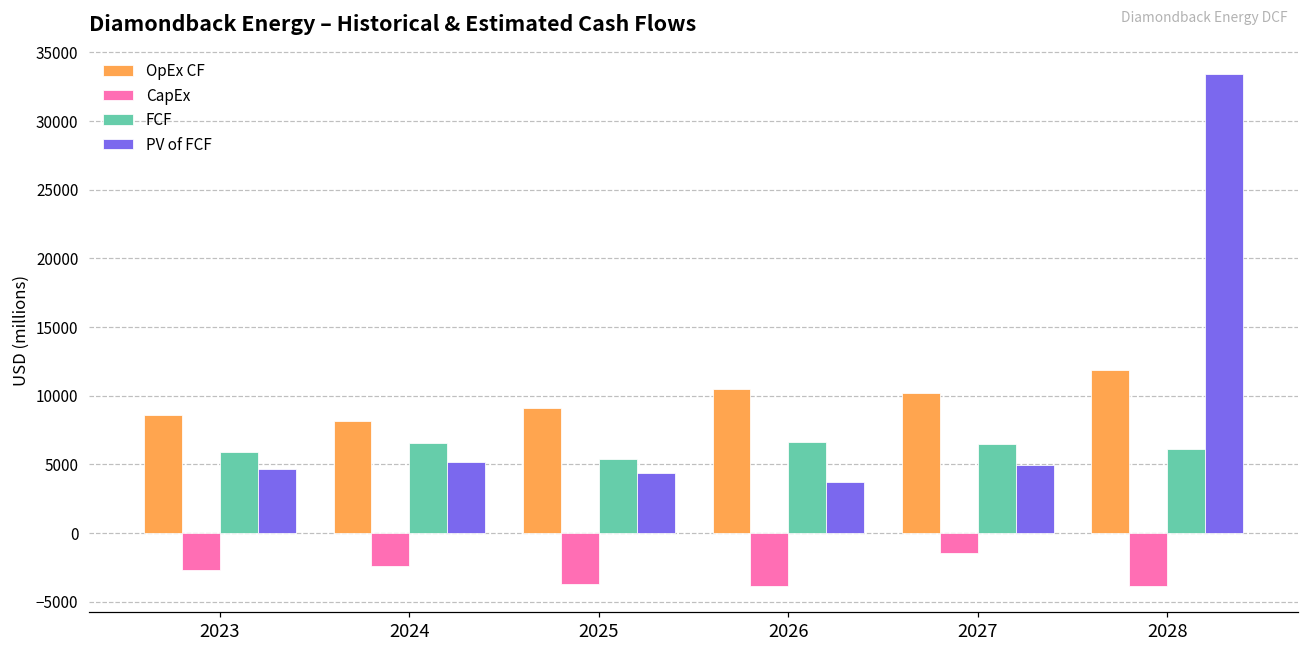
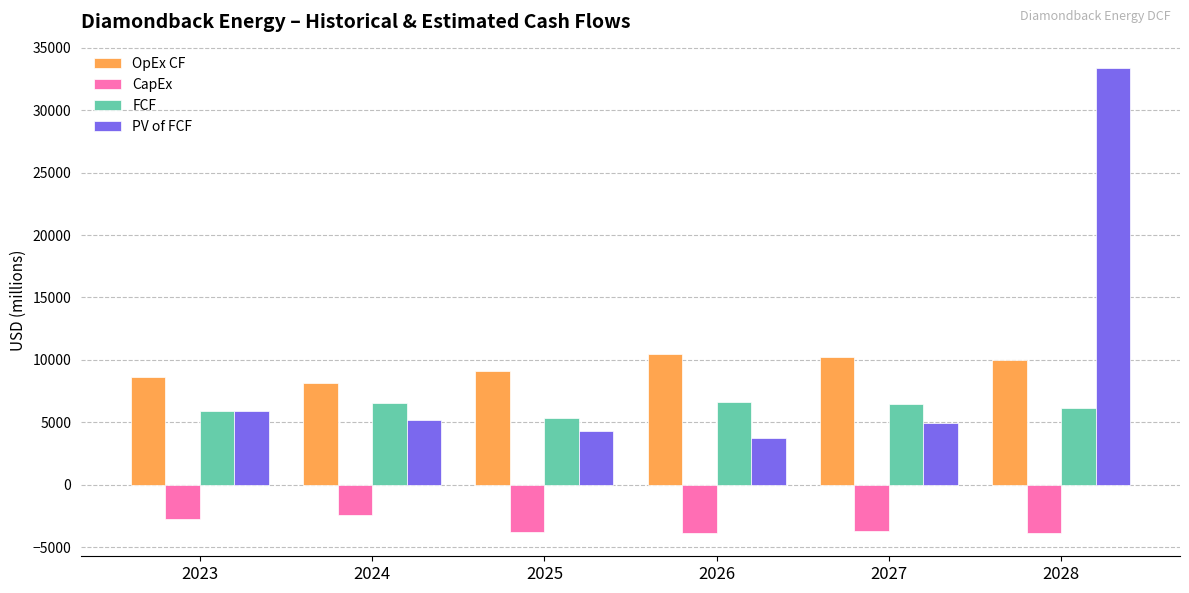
PV of FCF, 2023: 4600 -> 5900
CapEx, 2027: -1500 -> -3700
OpEx CF, 2028: 11900 -> 10000
